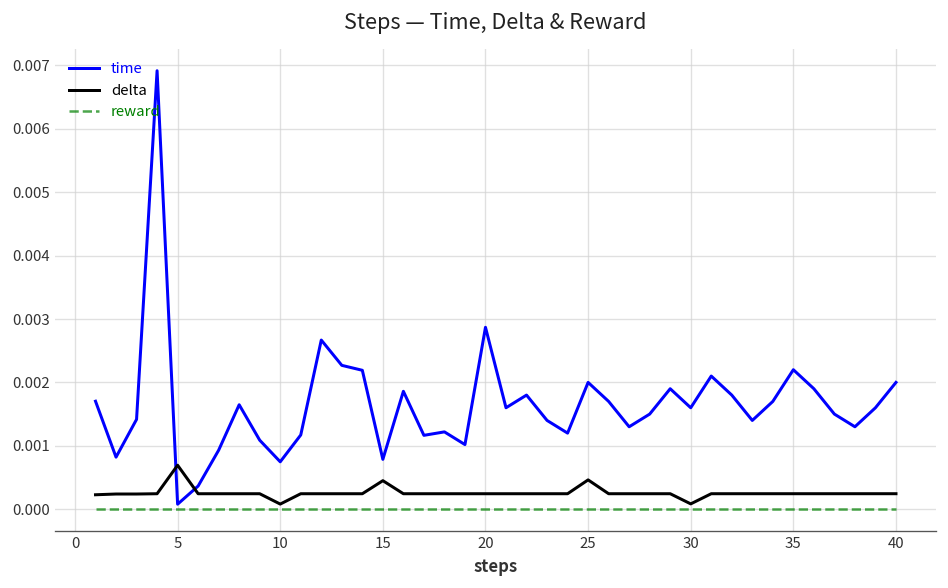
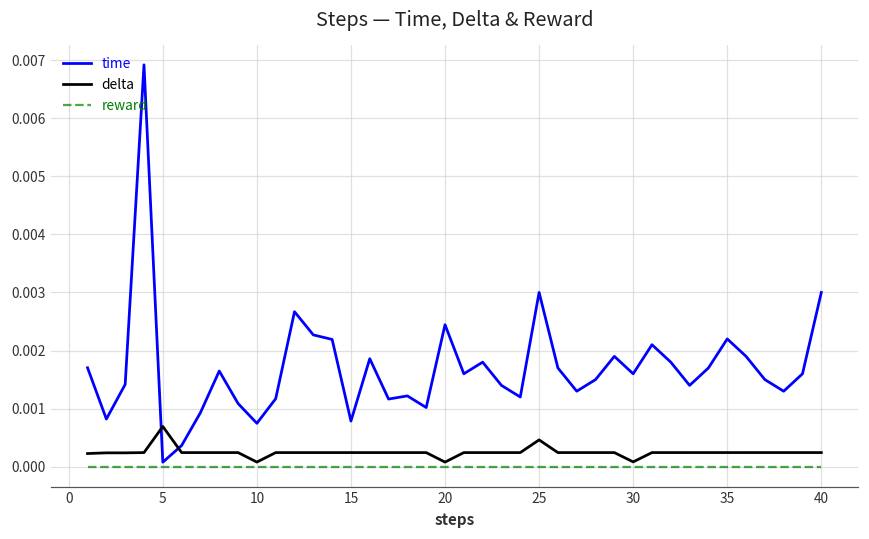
delta, 15: 0.0004 -> 0.0002
time, 20: 0.0029 -> 0.0024
delta, 20: 0.0002 -> 0.0001
time, 25: 0.002 -> 0.003
time, 40: 0.002 -> 0.003
